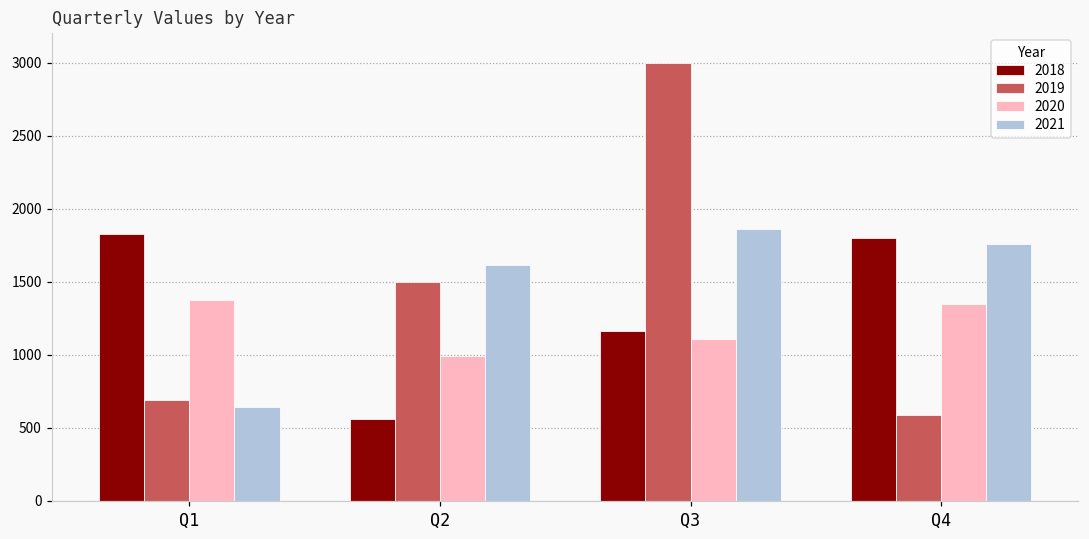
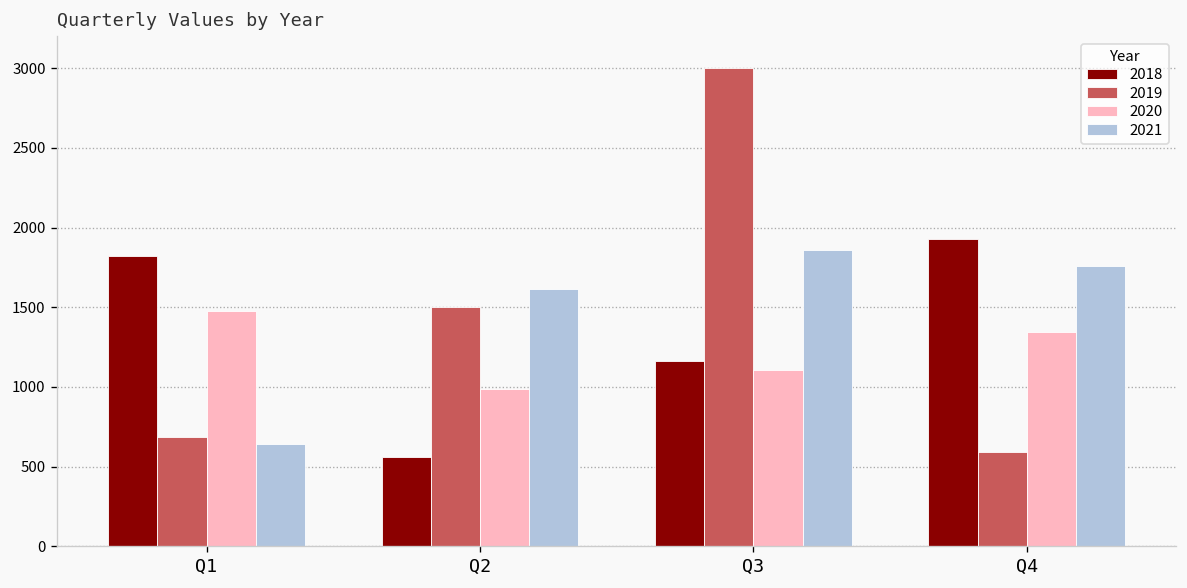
2020, Q1: 1380 -> 1470
2018, Q4: 1800 -> 1930
